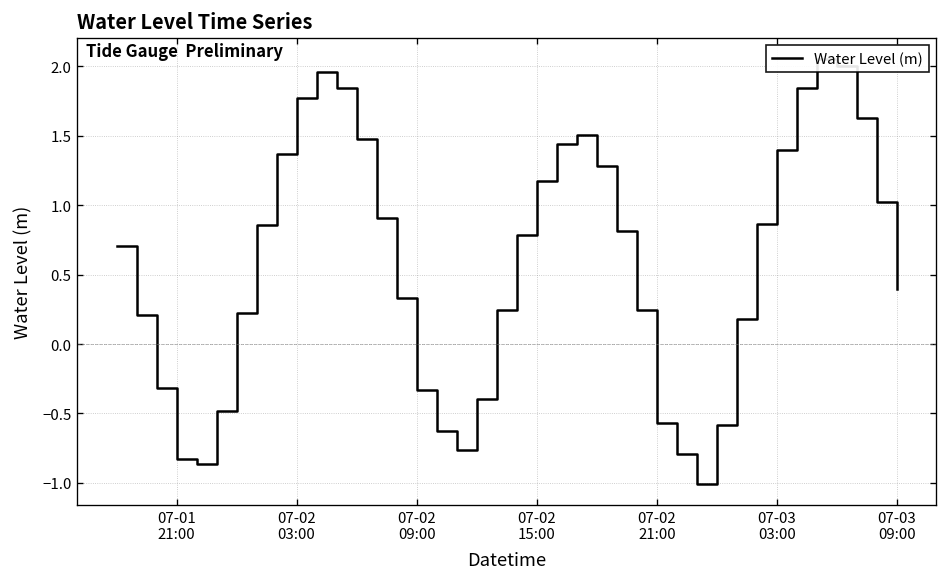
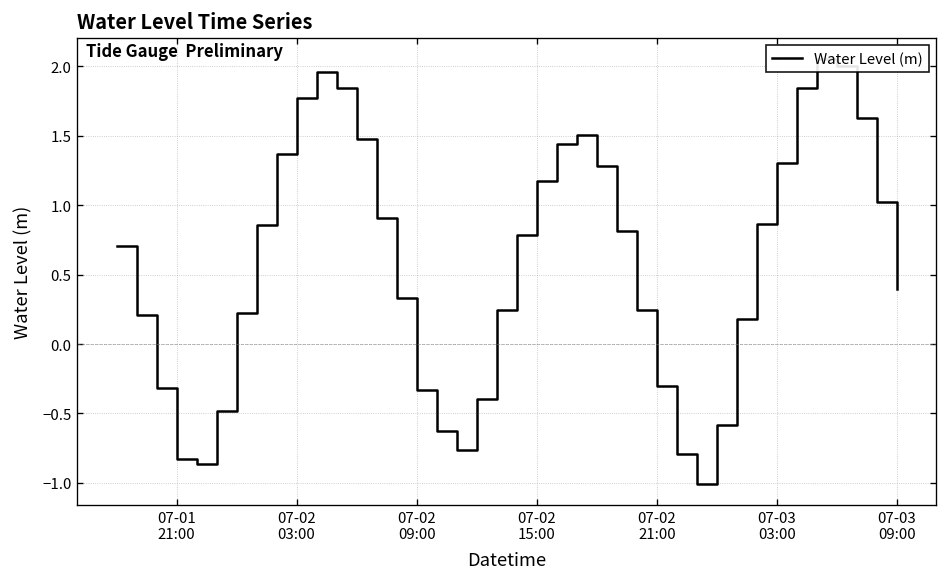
07-02 21:00: -0.57 -> -0.30
07-03 03:00: 1.40 -> 1.30
